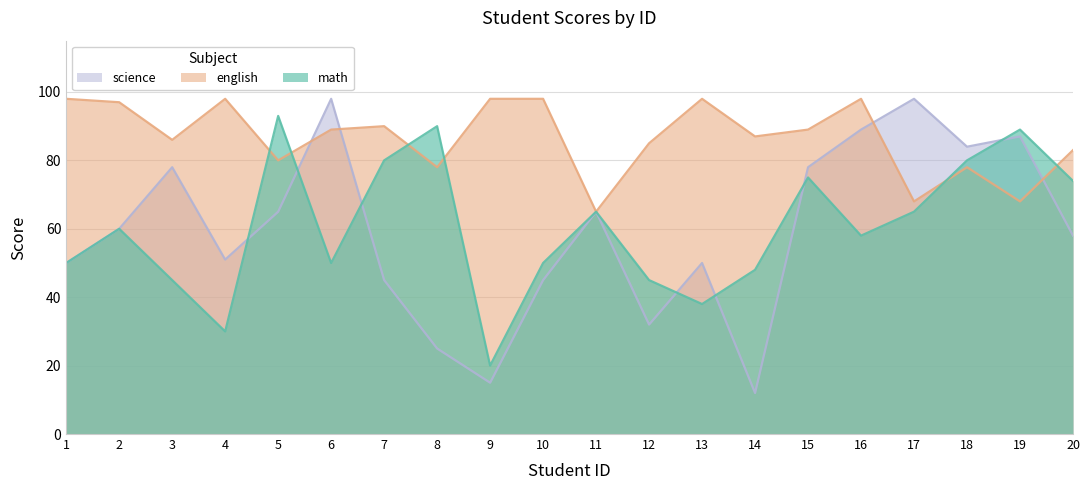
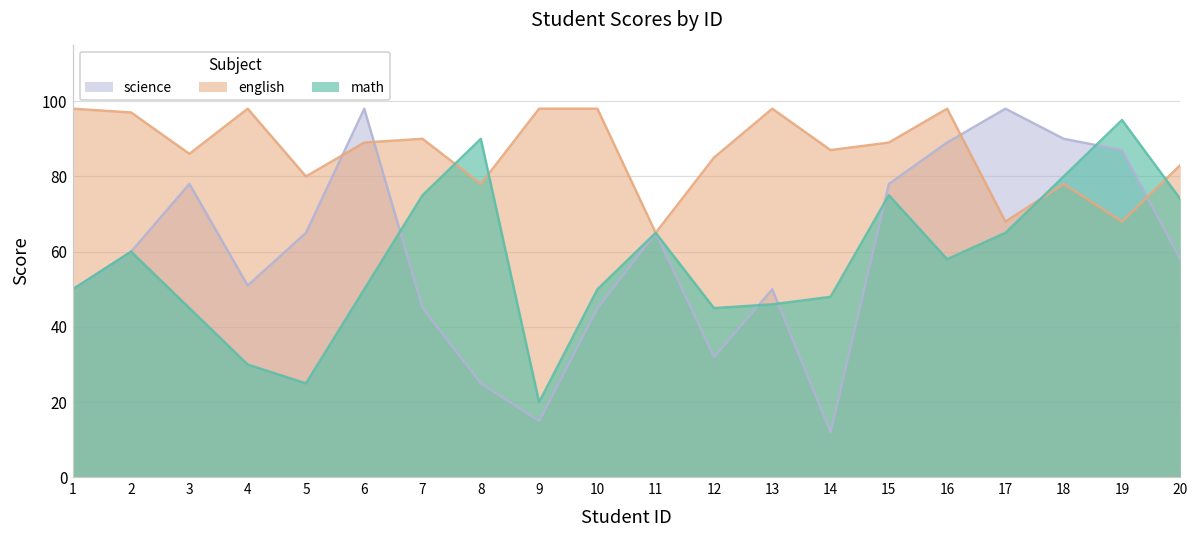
math, 5: 93 -> 25
math, 7: 80 -> 75
math, 13: 38 -> 46
science, 18: 84 -> 90
math, 19: 89 -> 95
